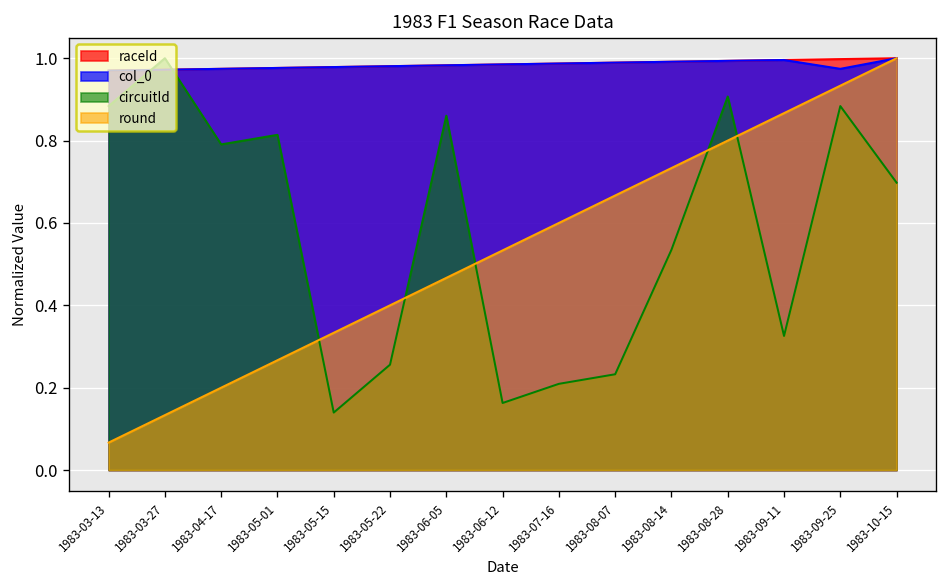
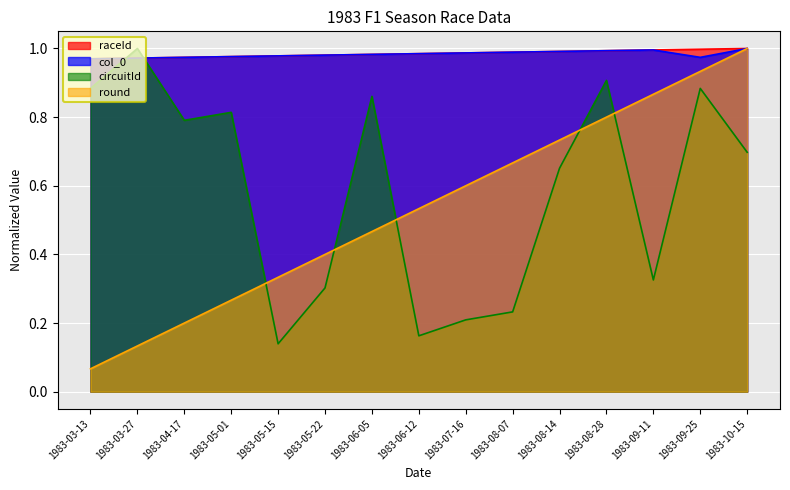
circuitId, 1983-05-22: 0.26 -> 0.30
circuitId, 1983-08-14: 0.53 -> 0.65
